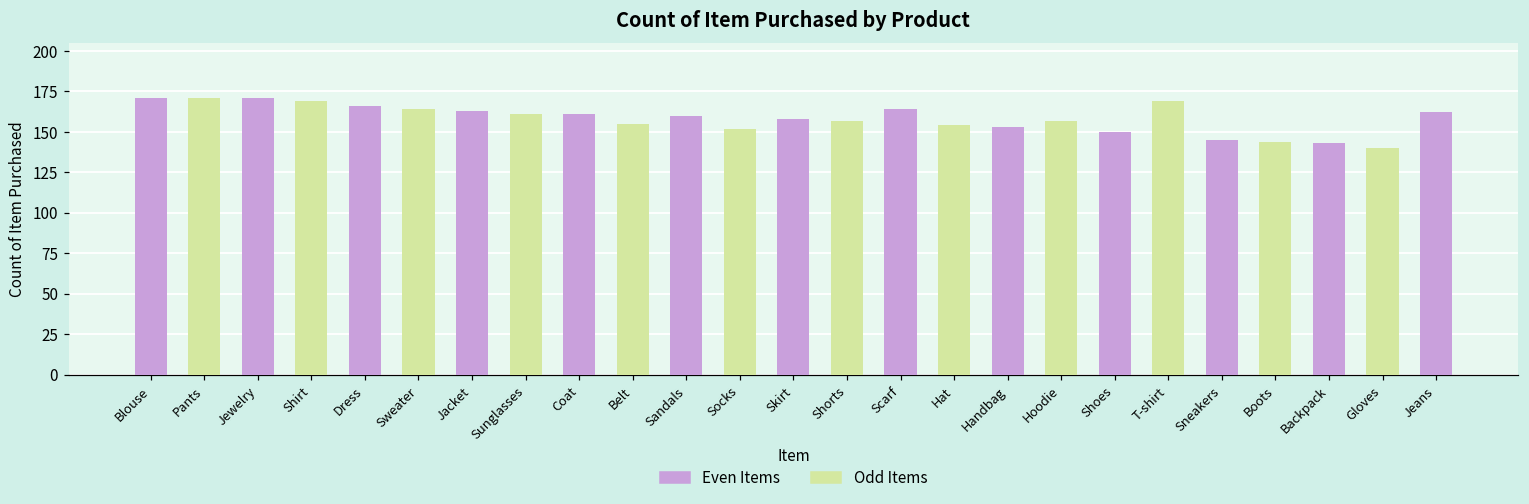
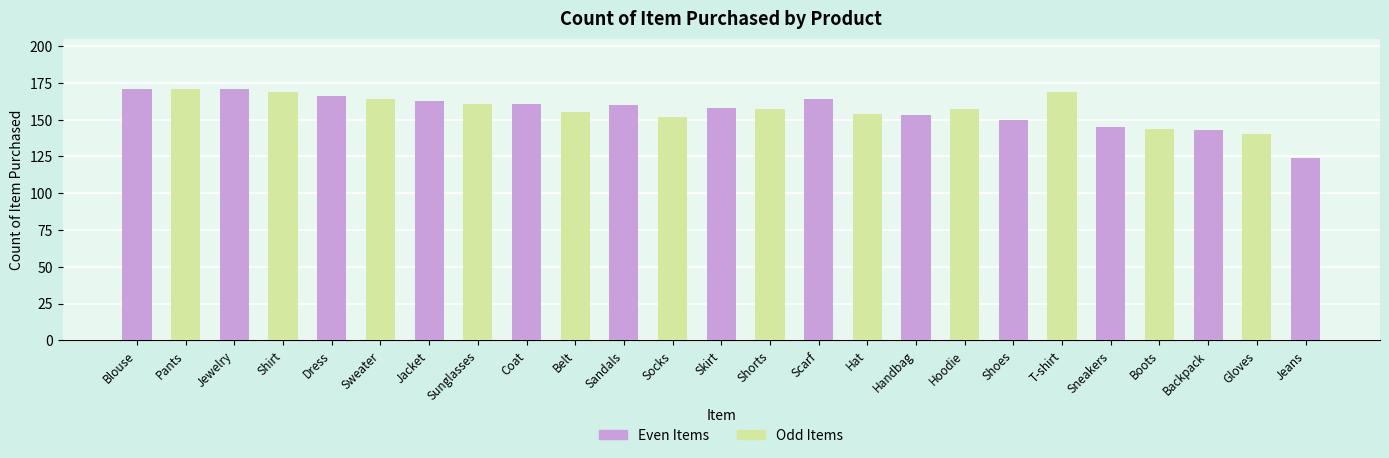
Even Items, Jeans: 162 -> 124
